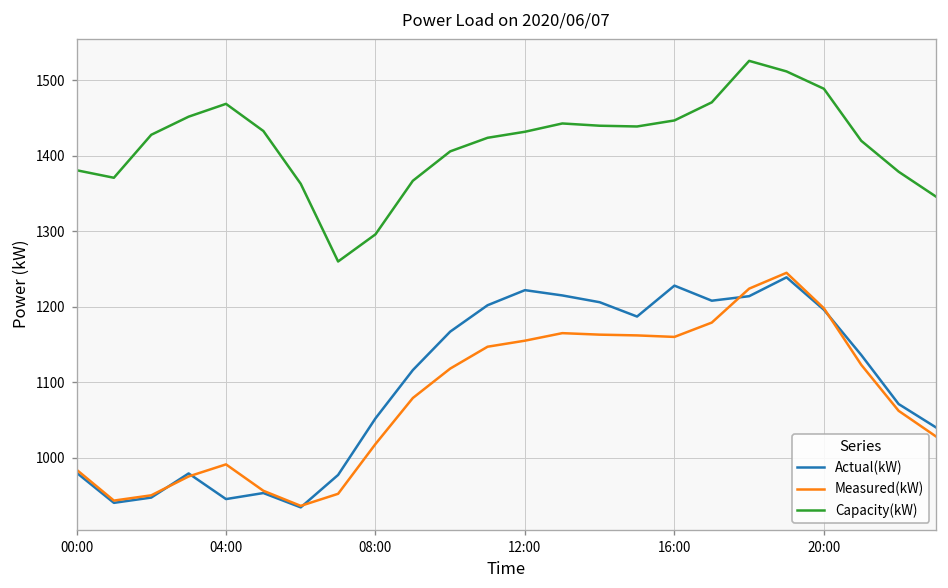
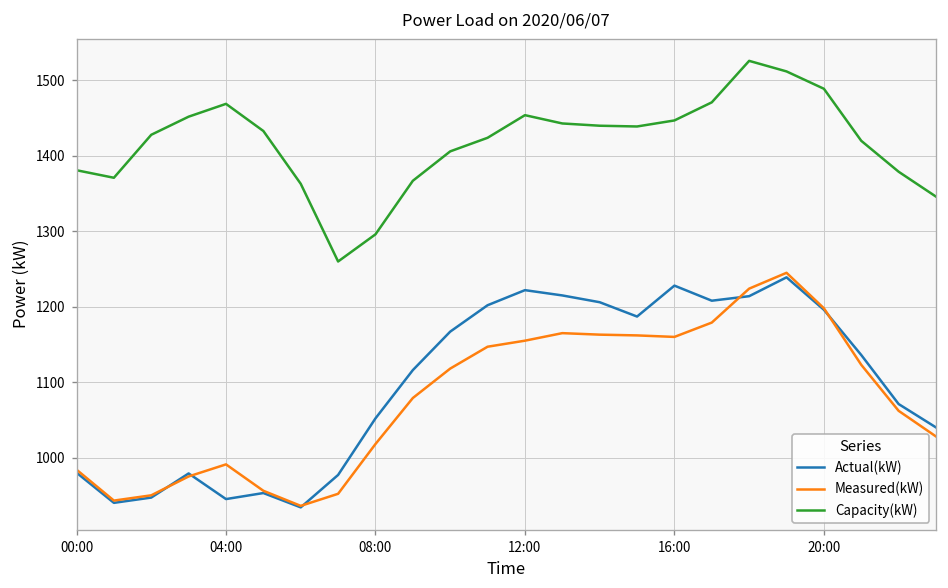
Capacity(kW), 12:00: 1430 -> 1450
